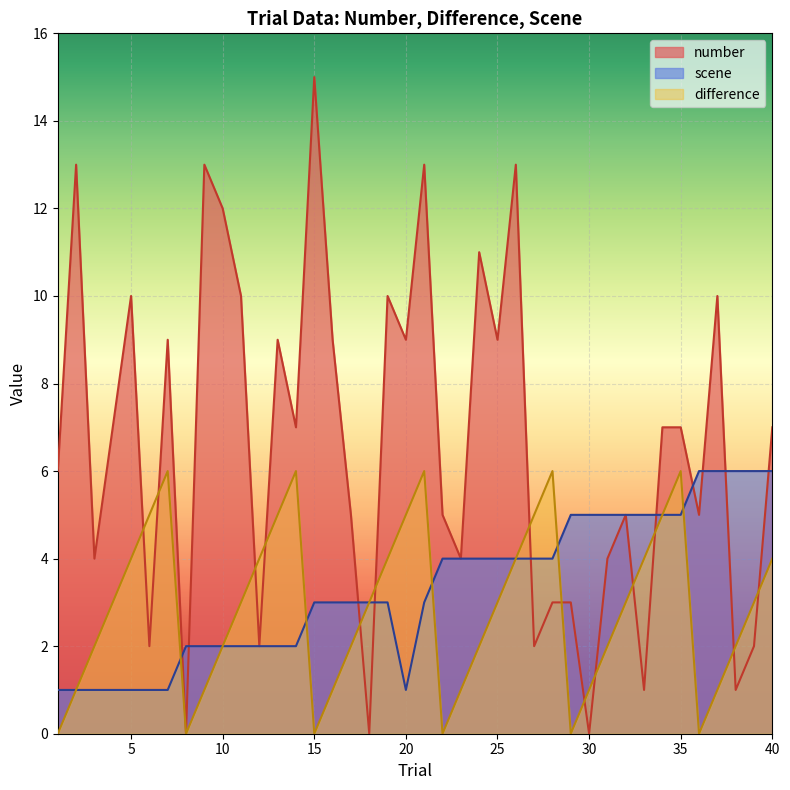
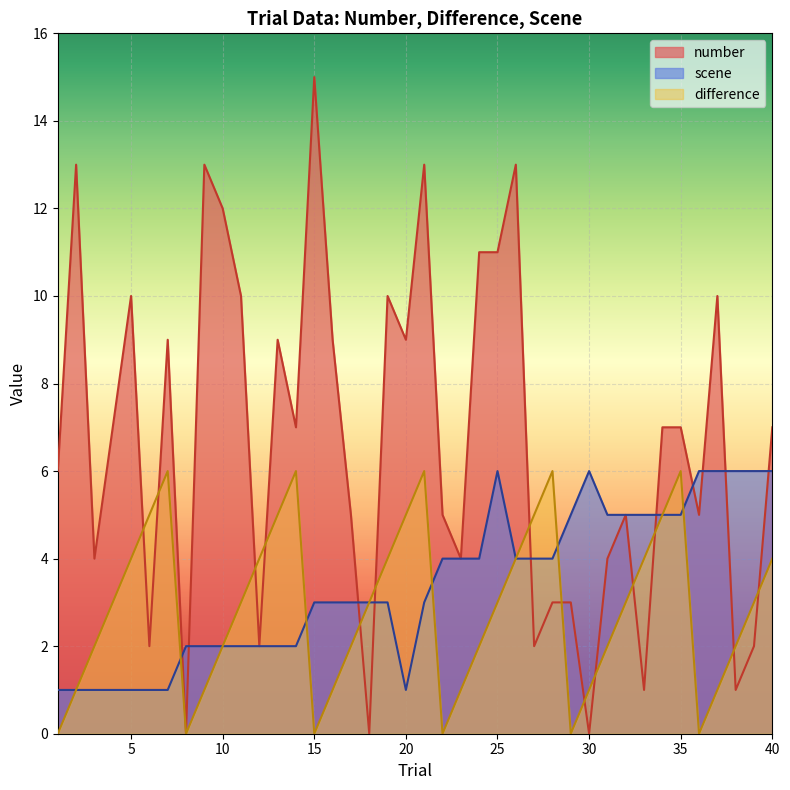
number, 25: 9 -> 11
scene, 25: 4 -> 6
scene, 30: 5 -> 6
